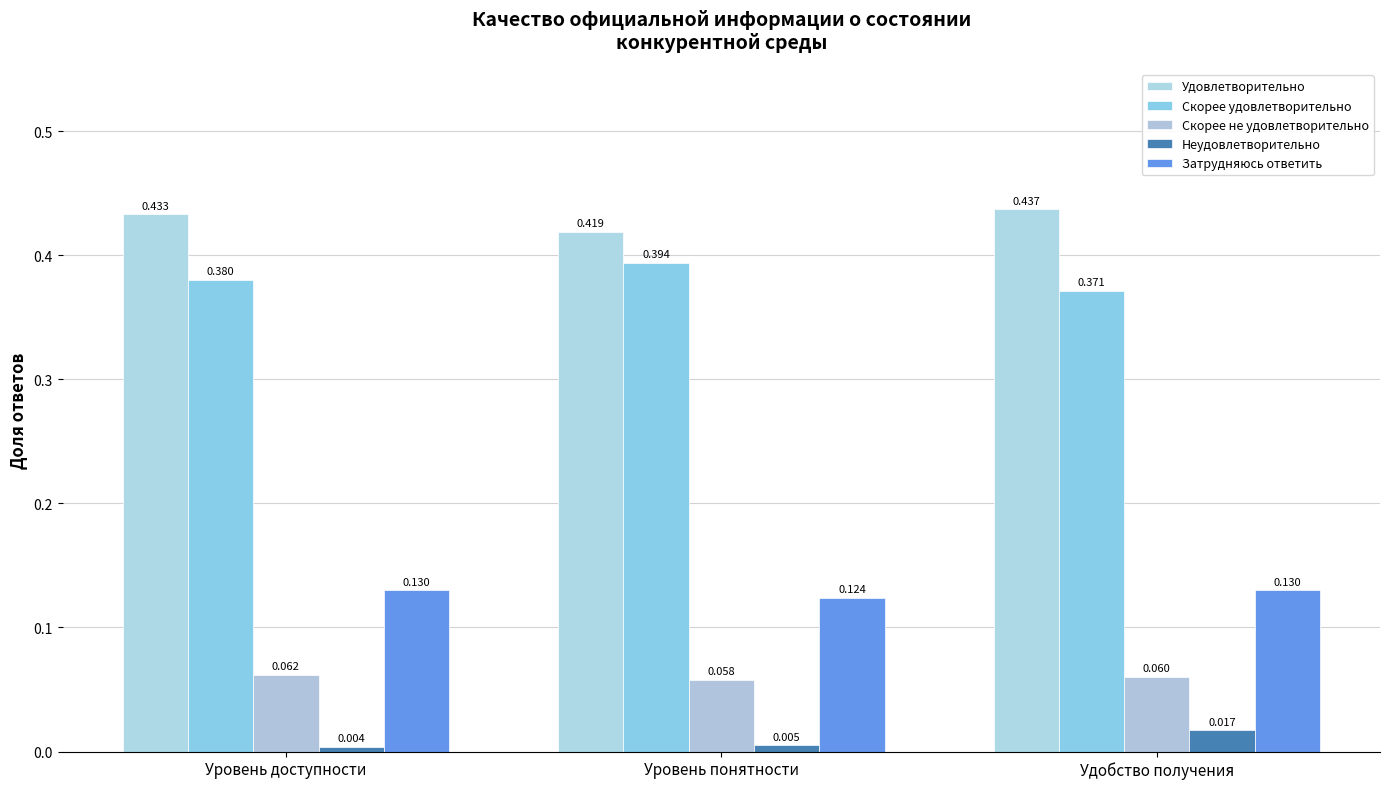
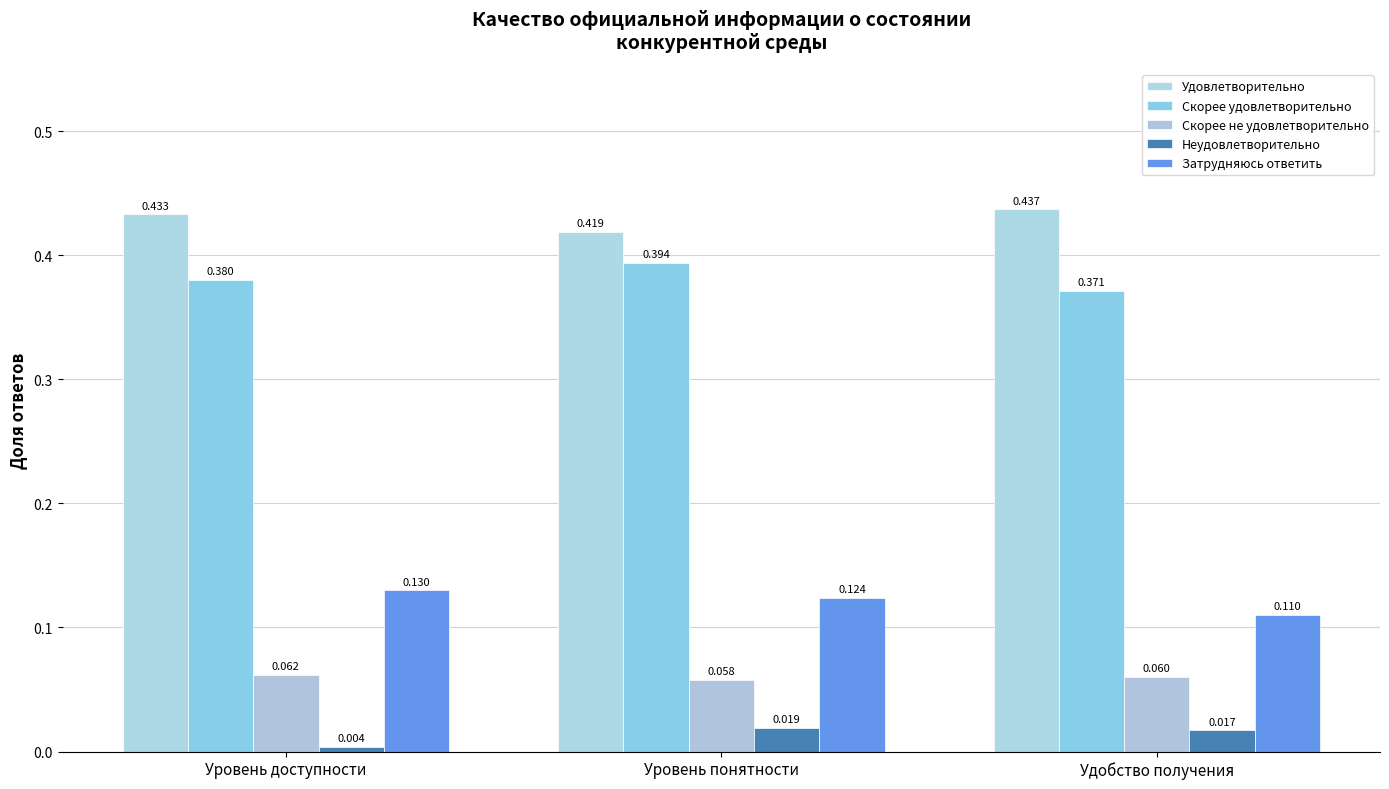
Неудовлетворительно, Уровень понятности: 0.005 -> 0.019
Затрудняюсь ответить, Удобство получения: 0.130 -> 0.110
